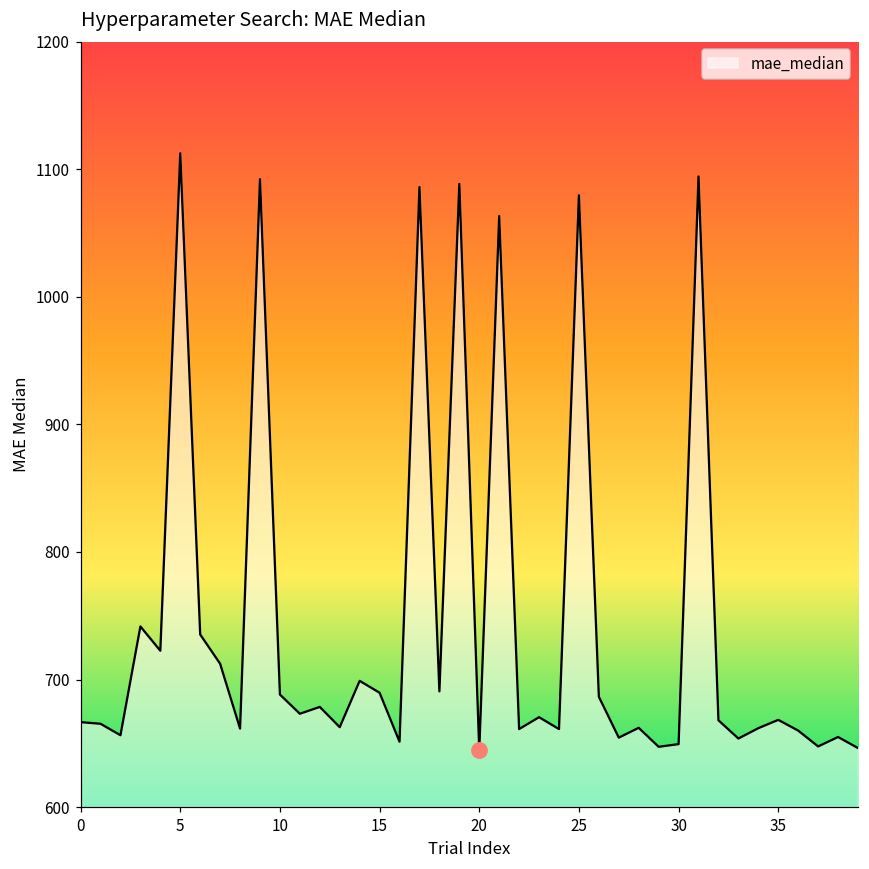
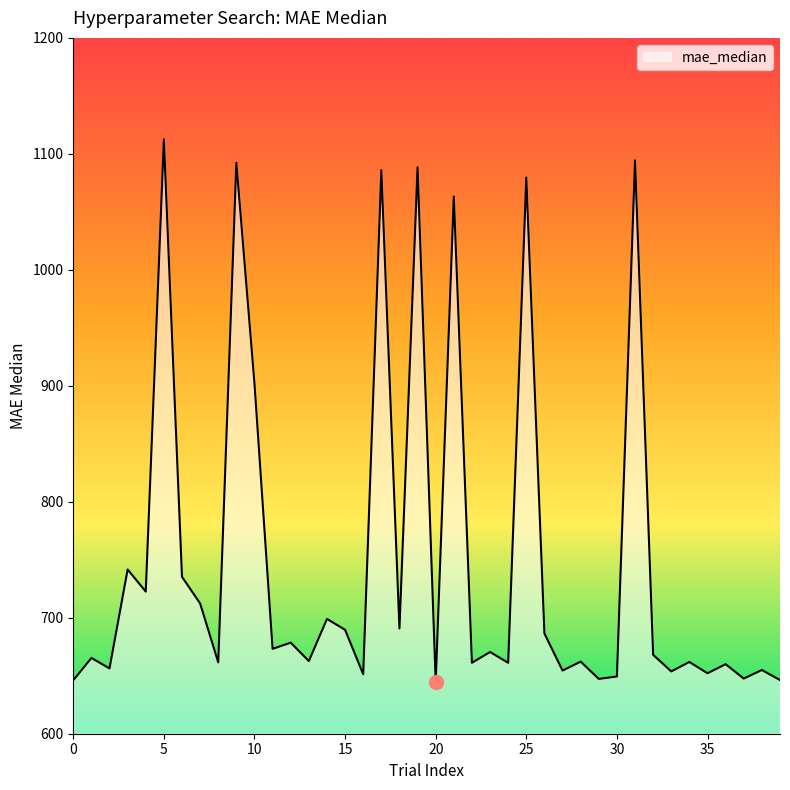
mae_median, 0: 667 -> 646
mae_median, 10: 688 -> 902
mae_median, 35: 668 -> 652
